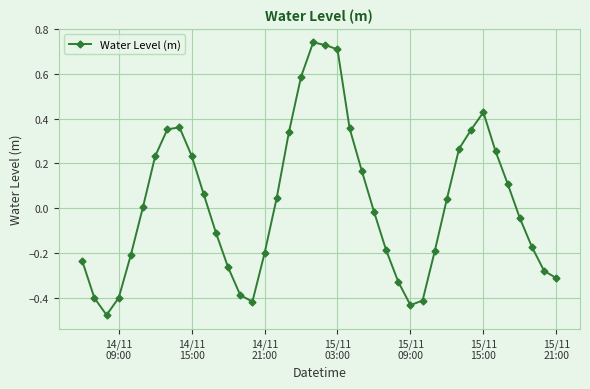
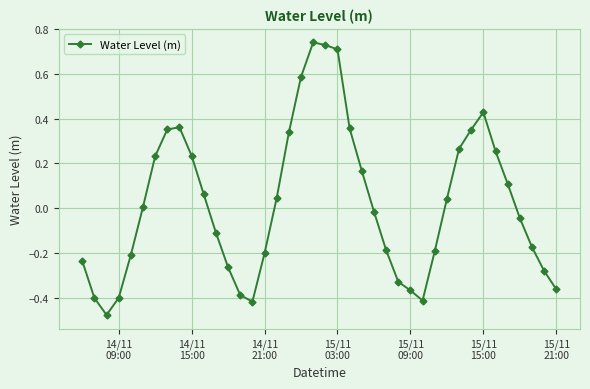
15/11 09:00: -0.43 -> -0.37
15/11 21:00: -0.31 -> -0.36
